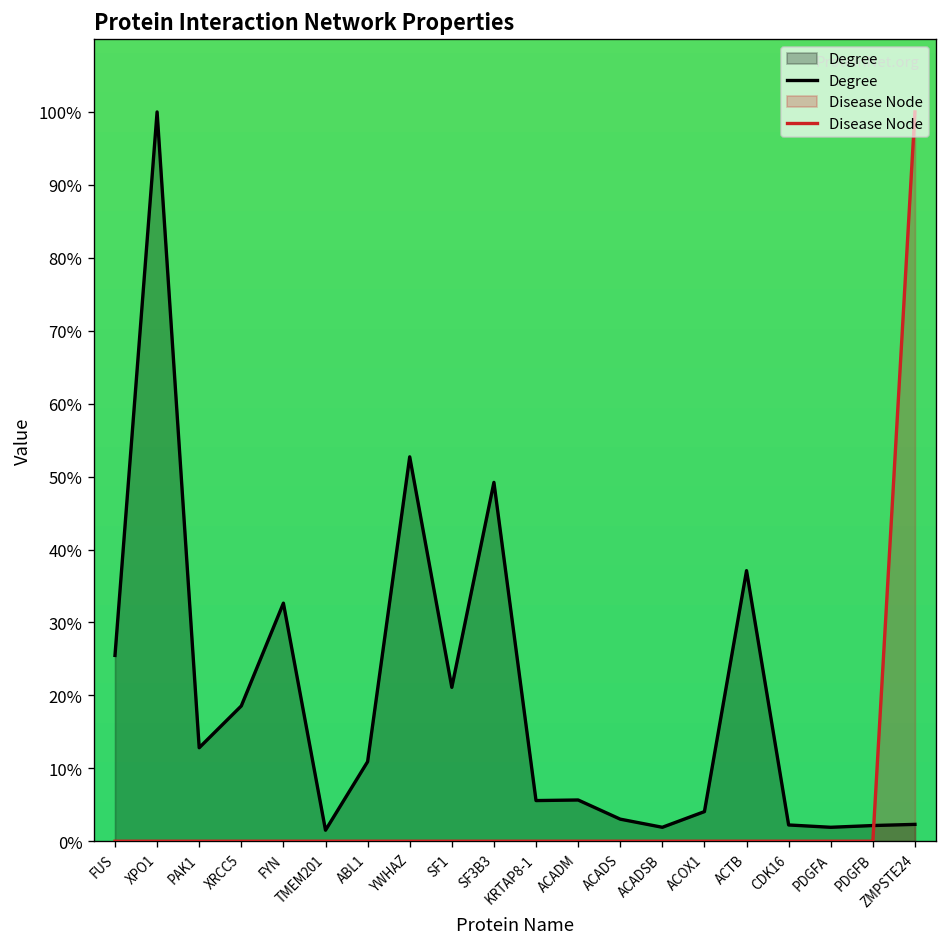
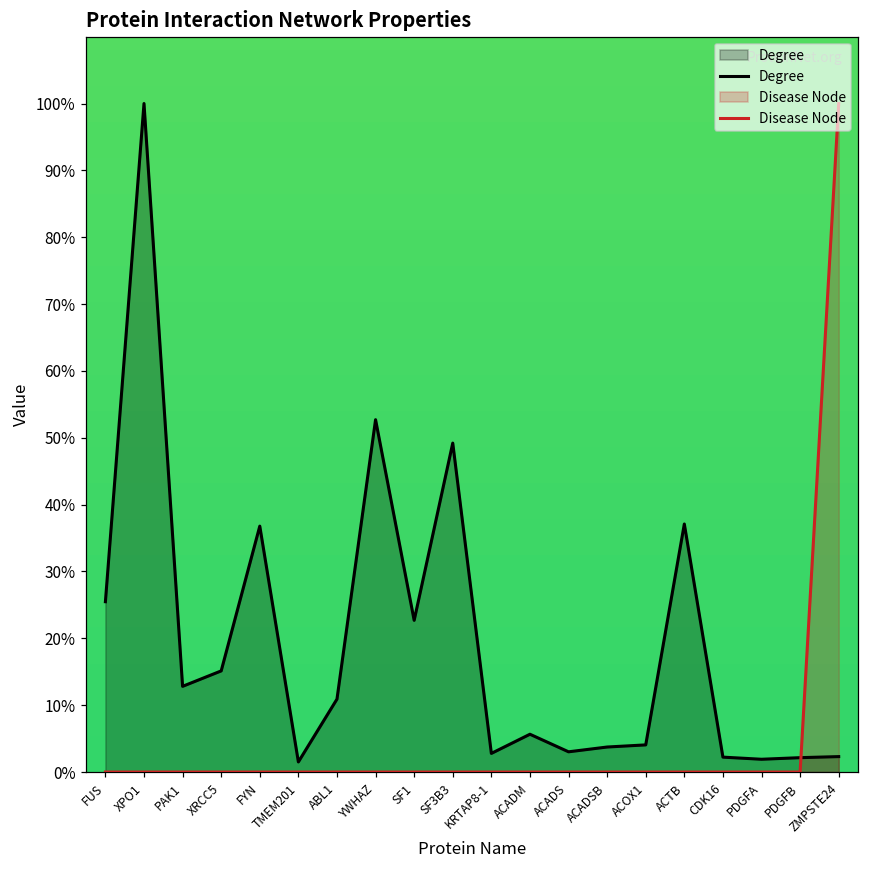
Degree, XRCC5: 19% -> 15%
Degree, FYN: 33% -> 37%
Degree, SF1: 21% -> 23%
Degree, KRTAP8-1: 6% -> 3%
Degree, ACADSB: 2% -> 4%
